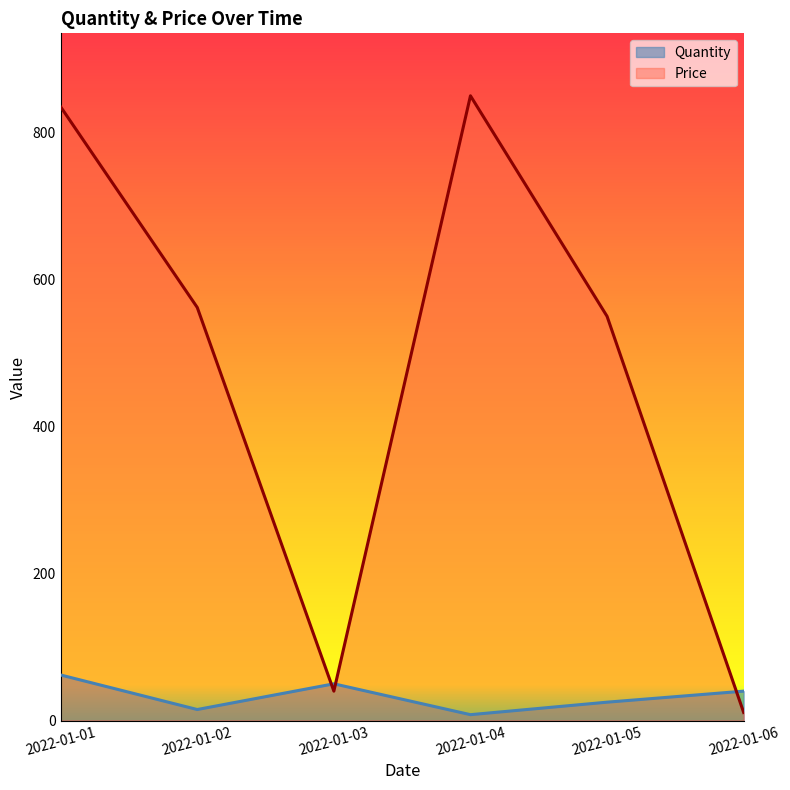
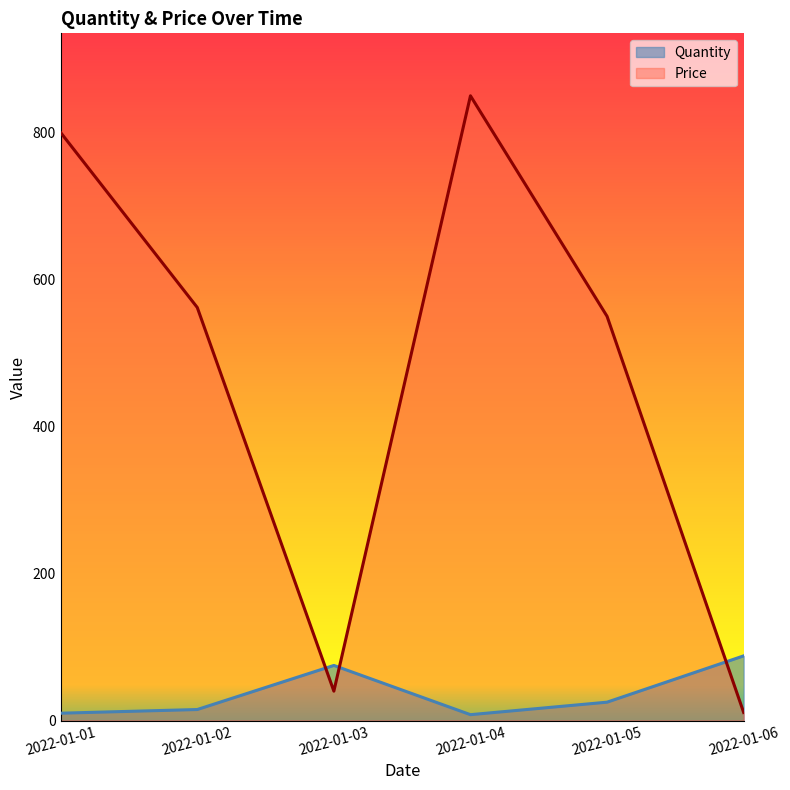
Quantity, 2022-01-01: 60 -> 10
Price, 2022-01-01: 840 -> 800
Quantity, 2022-01-03: 50 -> 80
Quantity, 2022-01-06: 40 -> 90
